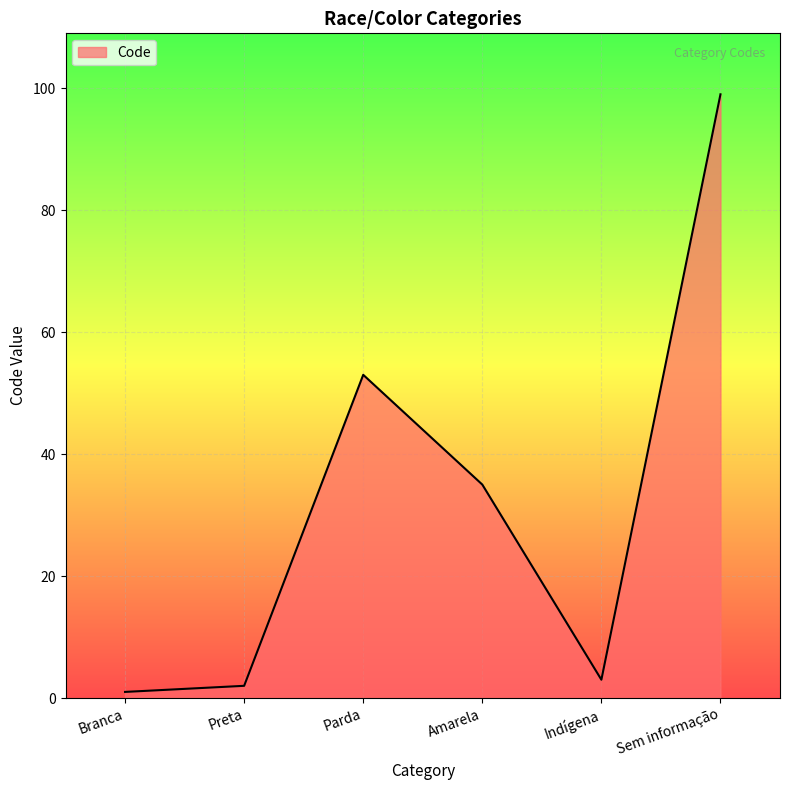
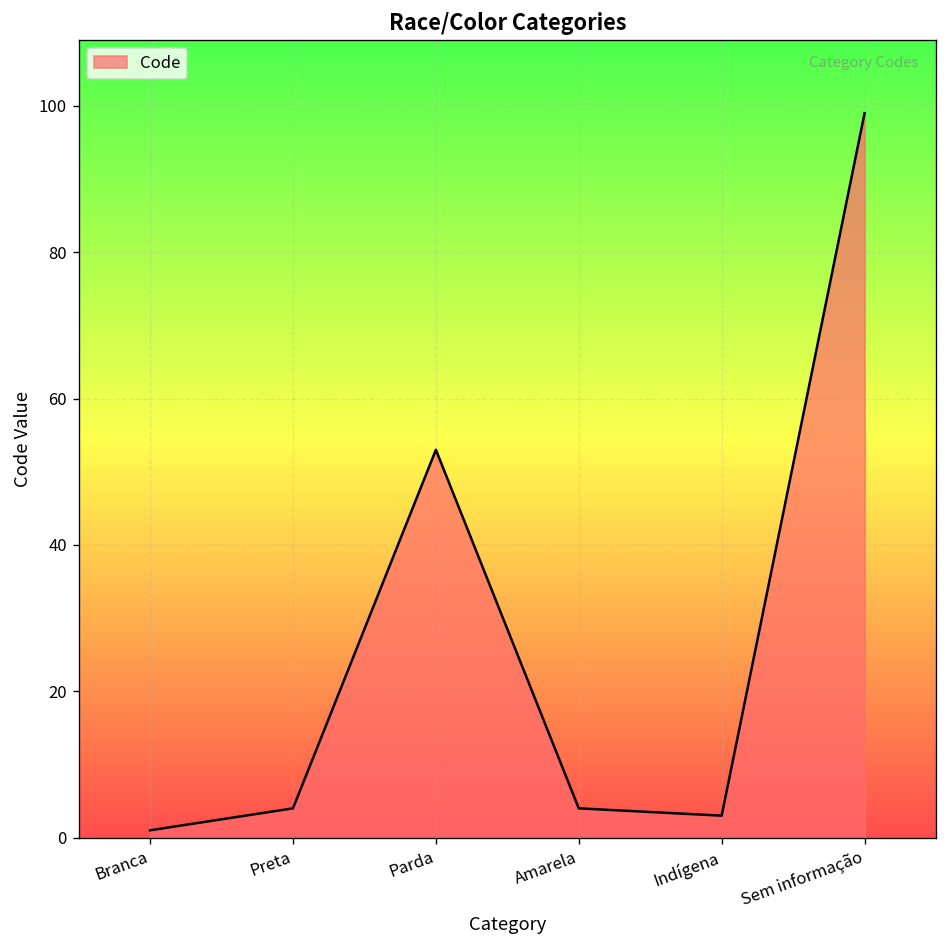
Preta: 2 -> 4
Amarela: 35 -> 4
